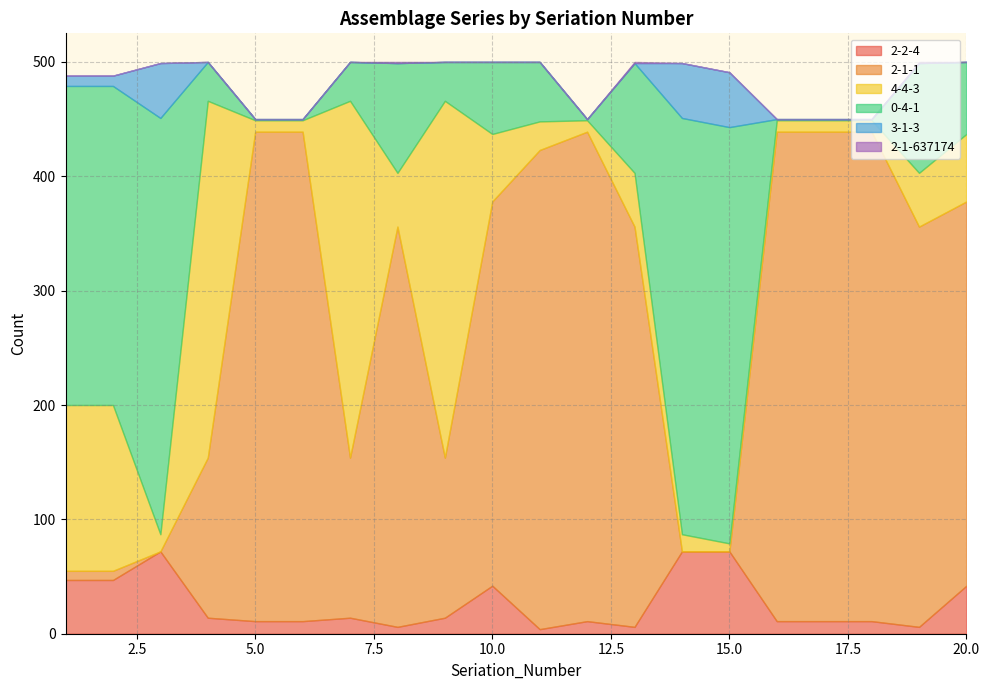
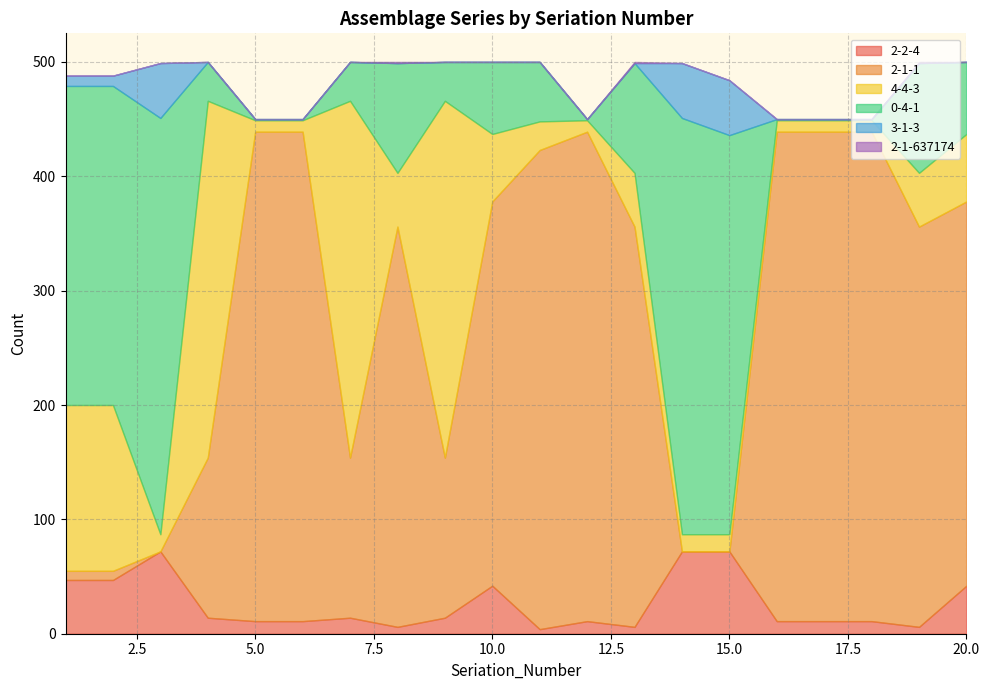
4-4-3, 15.0: 7 -> 15
0-4-1, 15.0: 364 -> 349
